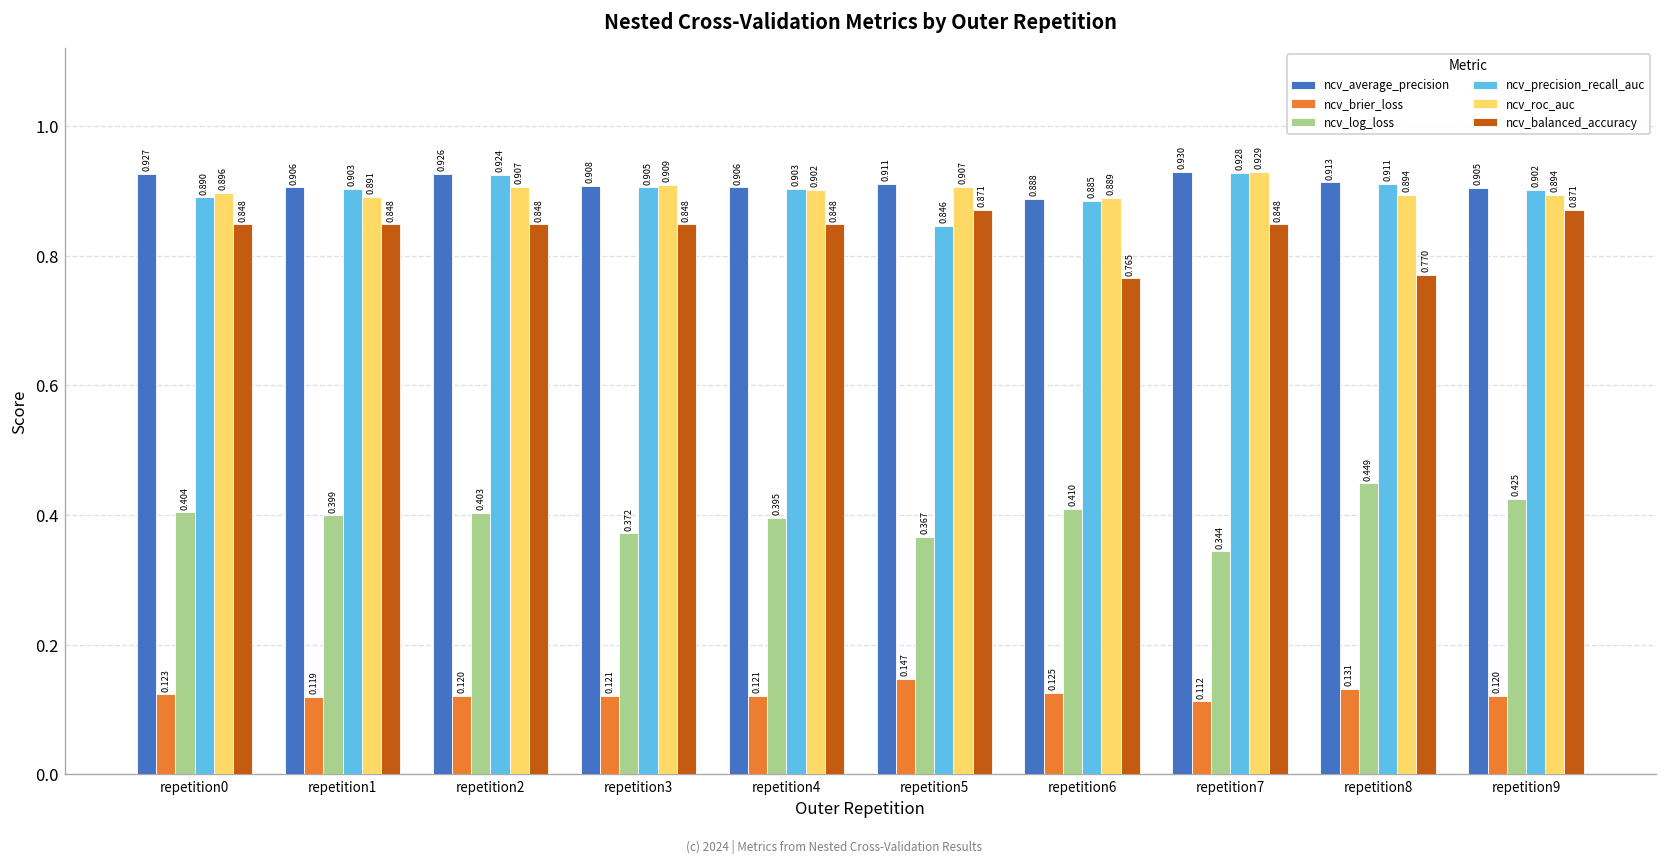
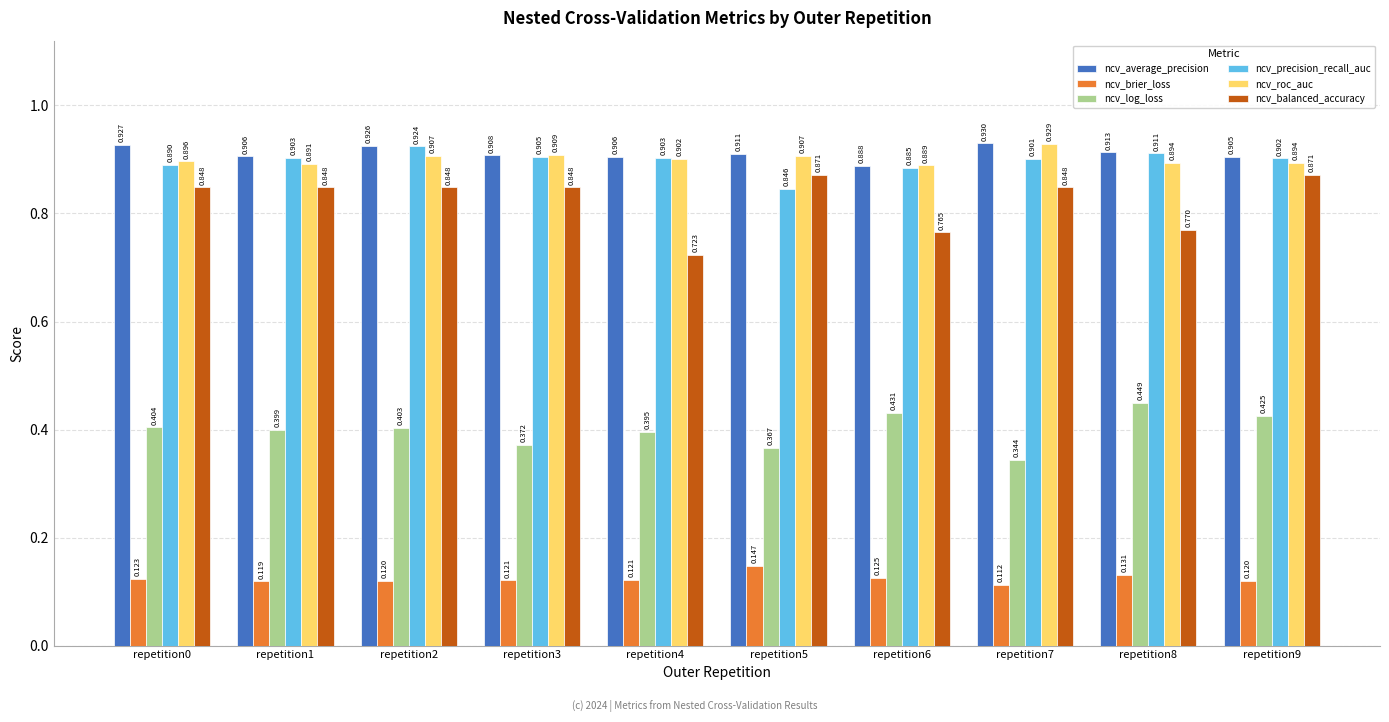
ncv_balanced_accuracy, repetition4: 0.848 -> 0.723
ncv_log_loss, repetition6: 0.410 -> 0.431
ncv_precision_recall_auc, repetition7: 0.928 -> 0.901
